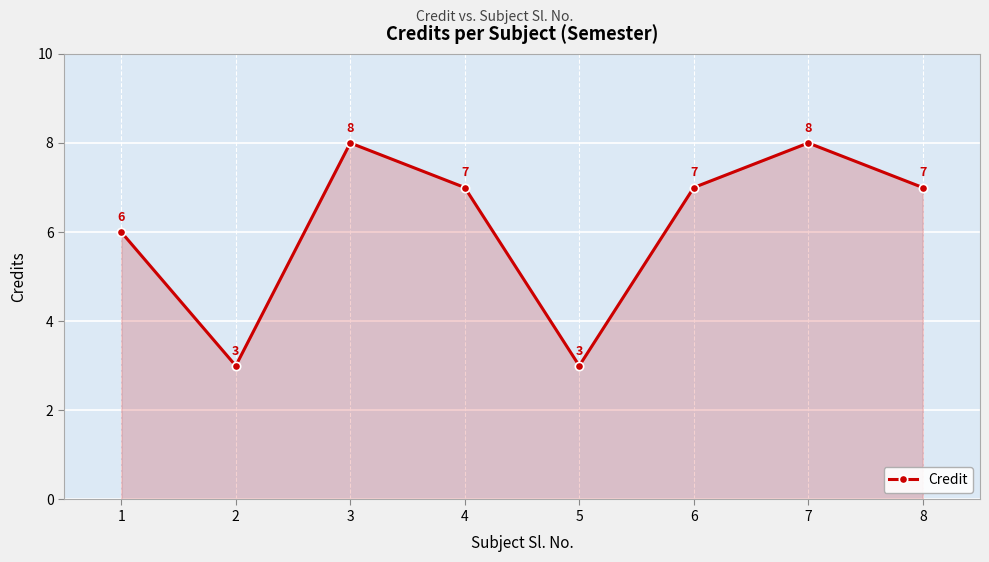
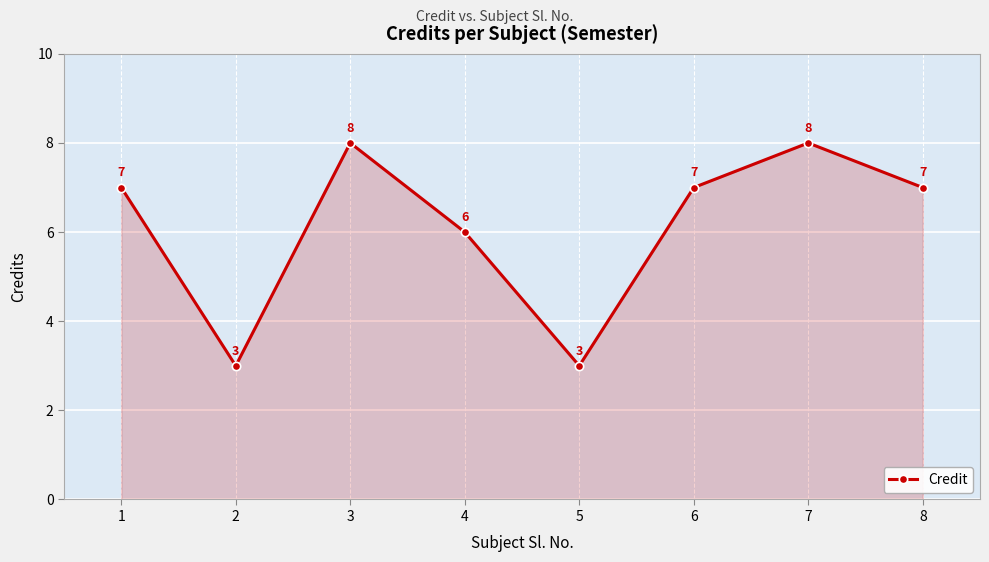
1: 6 -> 7
4: 7 -> 6
